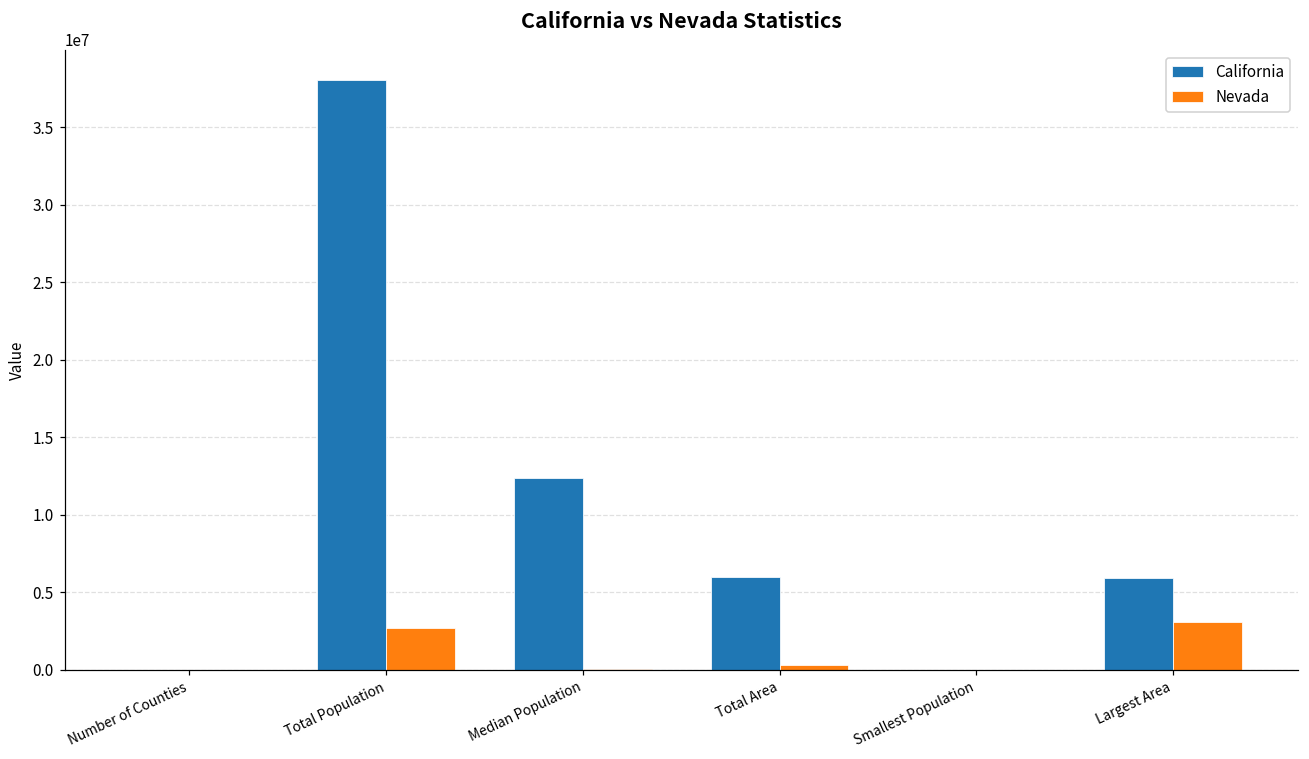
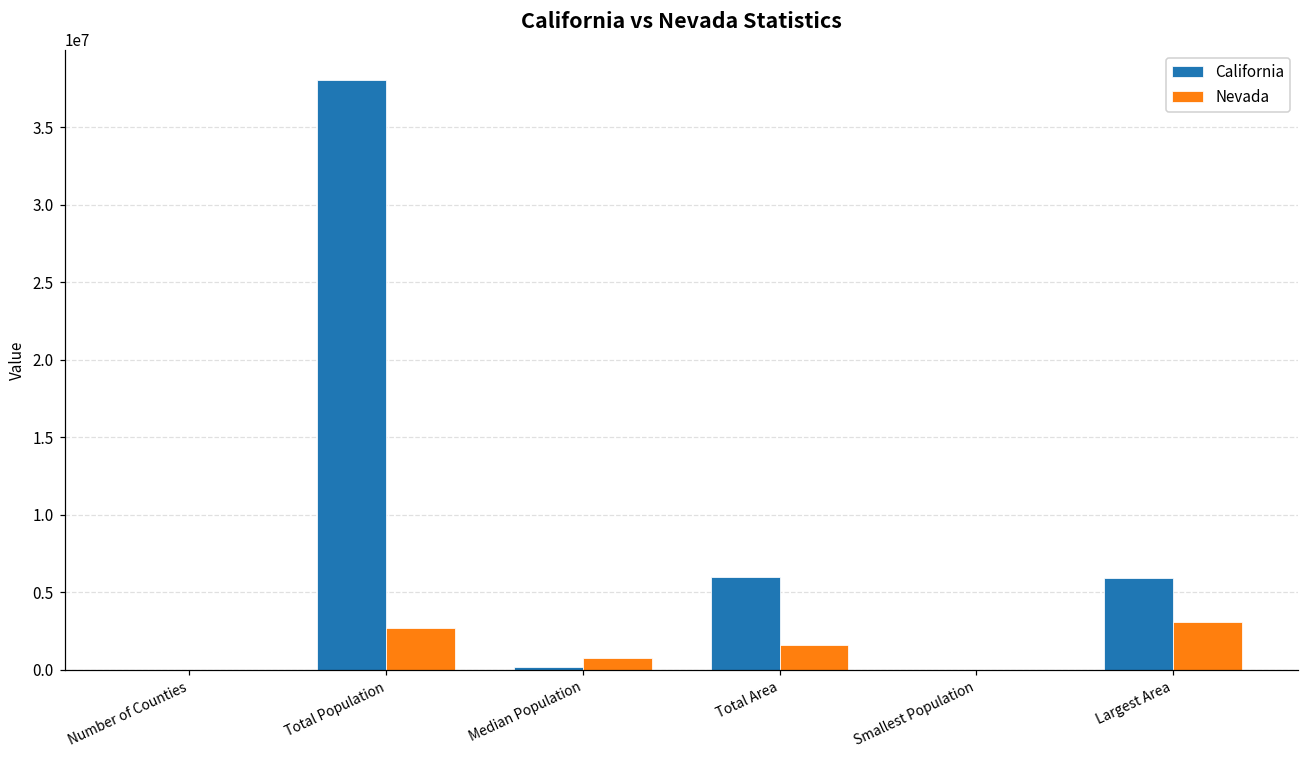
California, Median Population: 12400000 -> 200000
Nevada, Median Population: 0 -> 800000
Nevada, Total Area: 300000 -> 1600000
